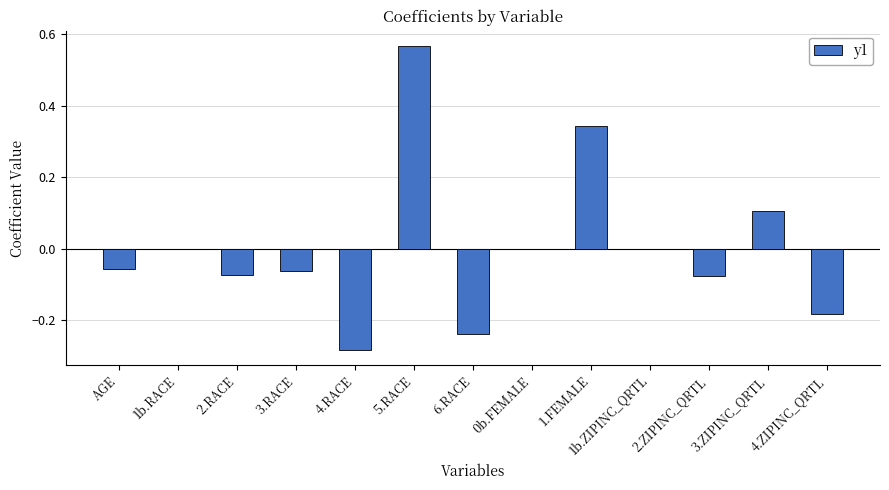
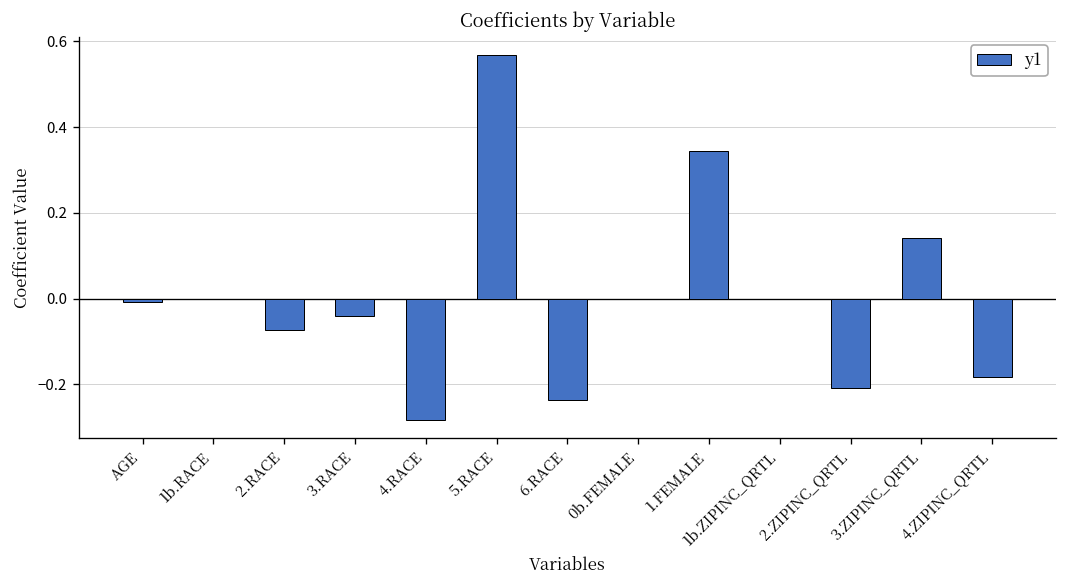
AGE: -0.06 -> -0.01
3.RACE: -0.06 -> -0.04
2.ZIPINC_QRTL: -0.08 -> -0.21
3.ZIPINC_QRTL: 0.11 -> 0.14
